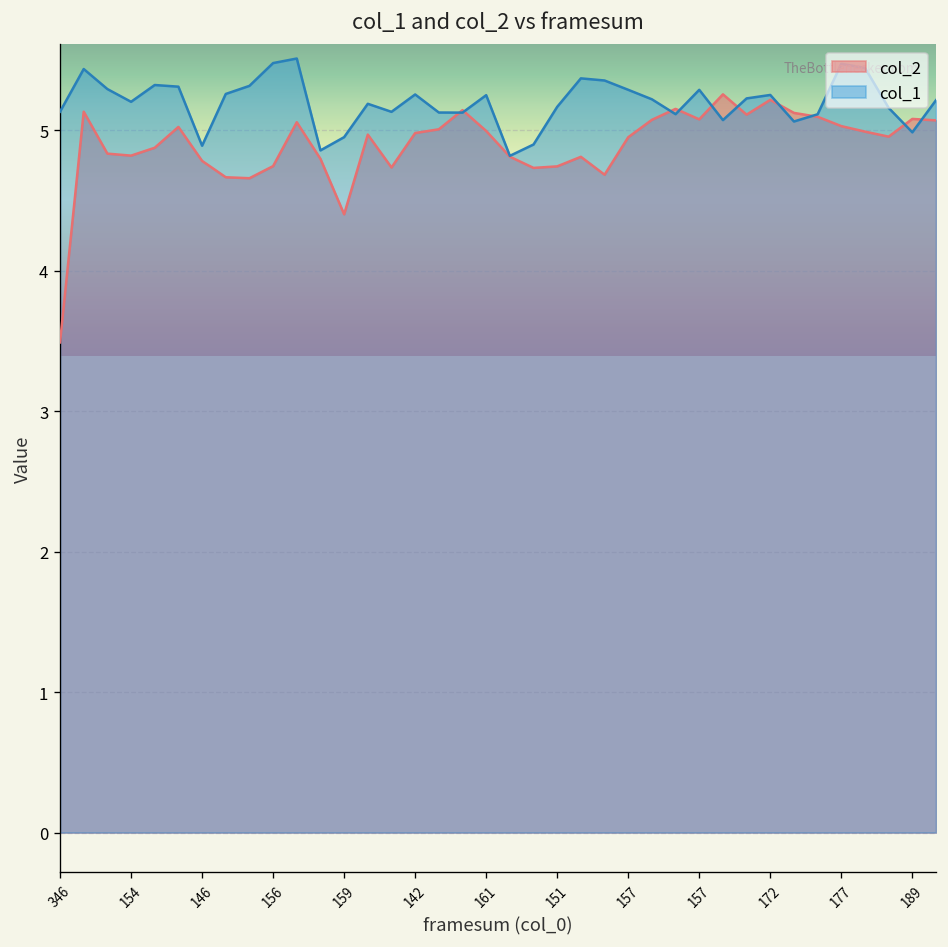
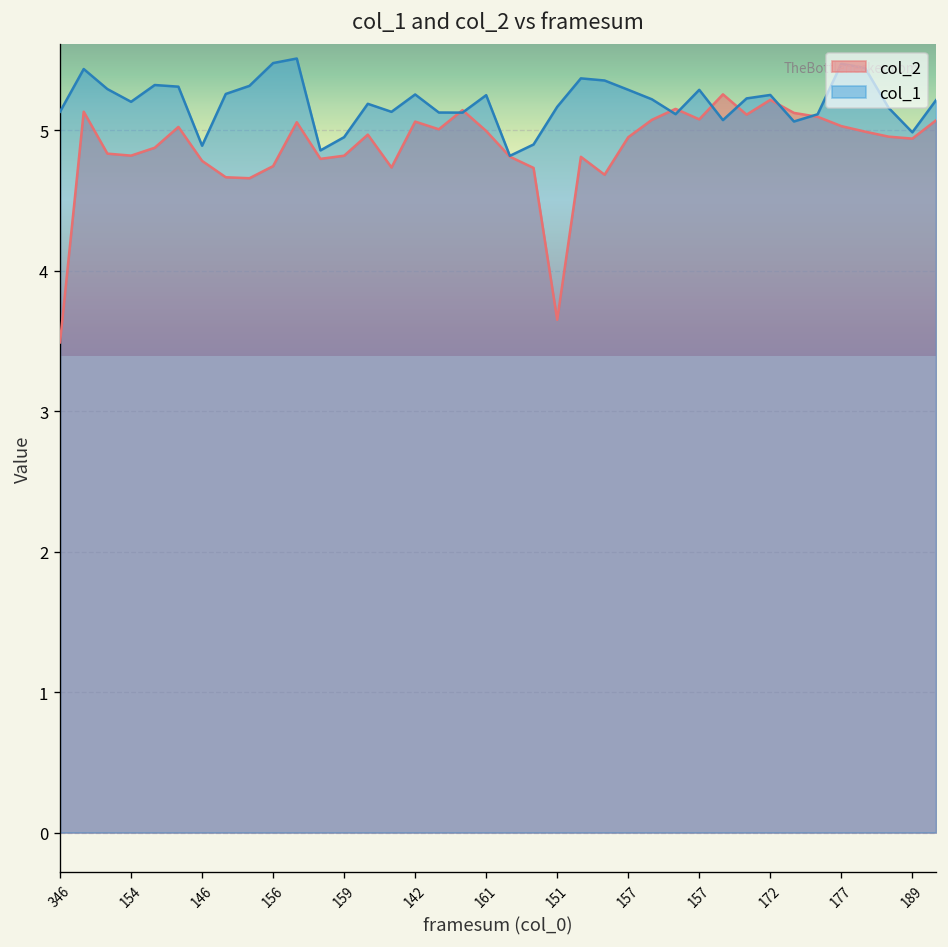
col_2, 159: 4.40 -> 4.82
col_2, 142: 4.98 -> 5.06
col_2, 151: 4.74 -> 3.65
col_2, 189: 5.08 -> 4.94
